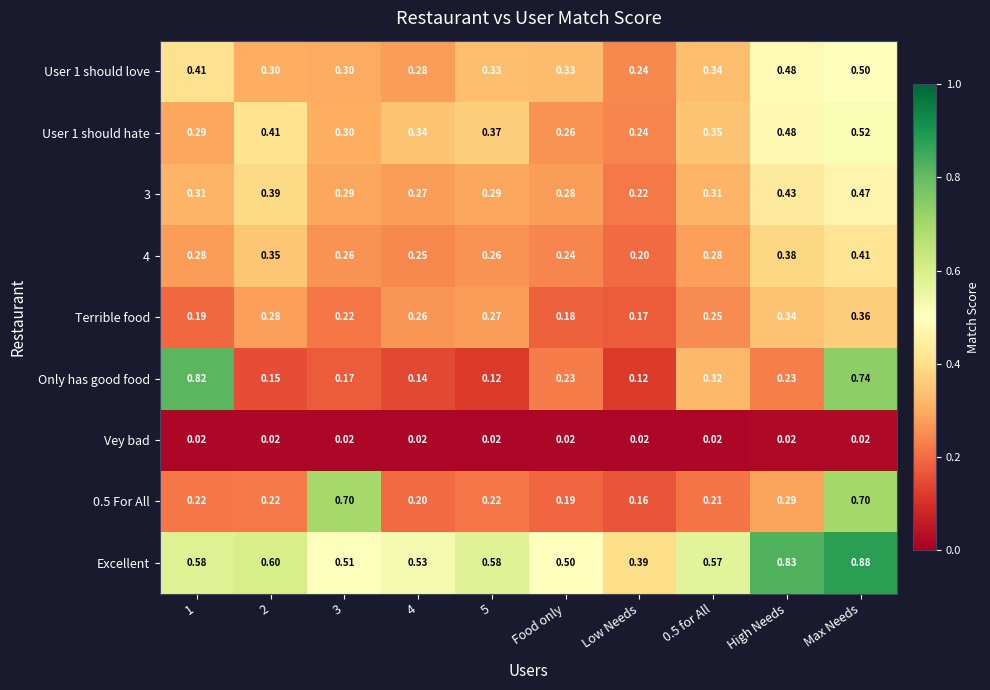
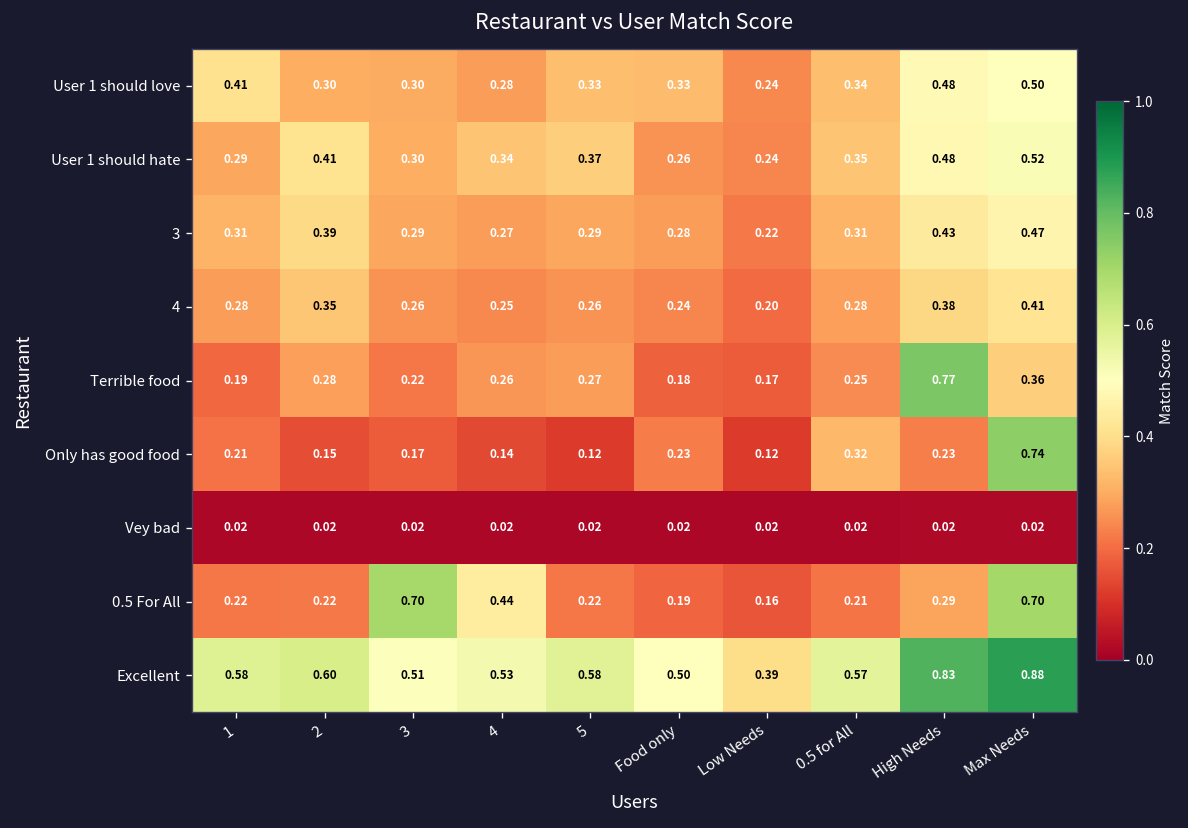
Terrible food, High Needs: 0.34 -> 0.77
Only has good food, 1: 0.82 -> 0.21
0.5 For All, 4: 0.20 -> 0.44
